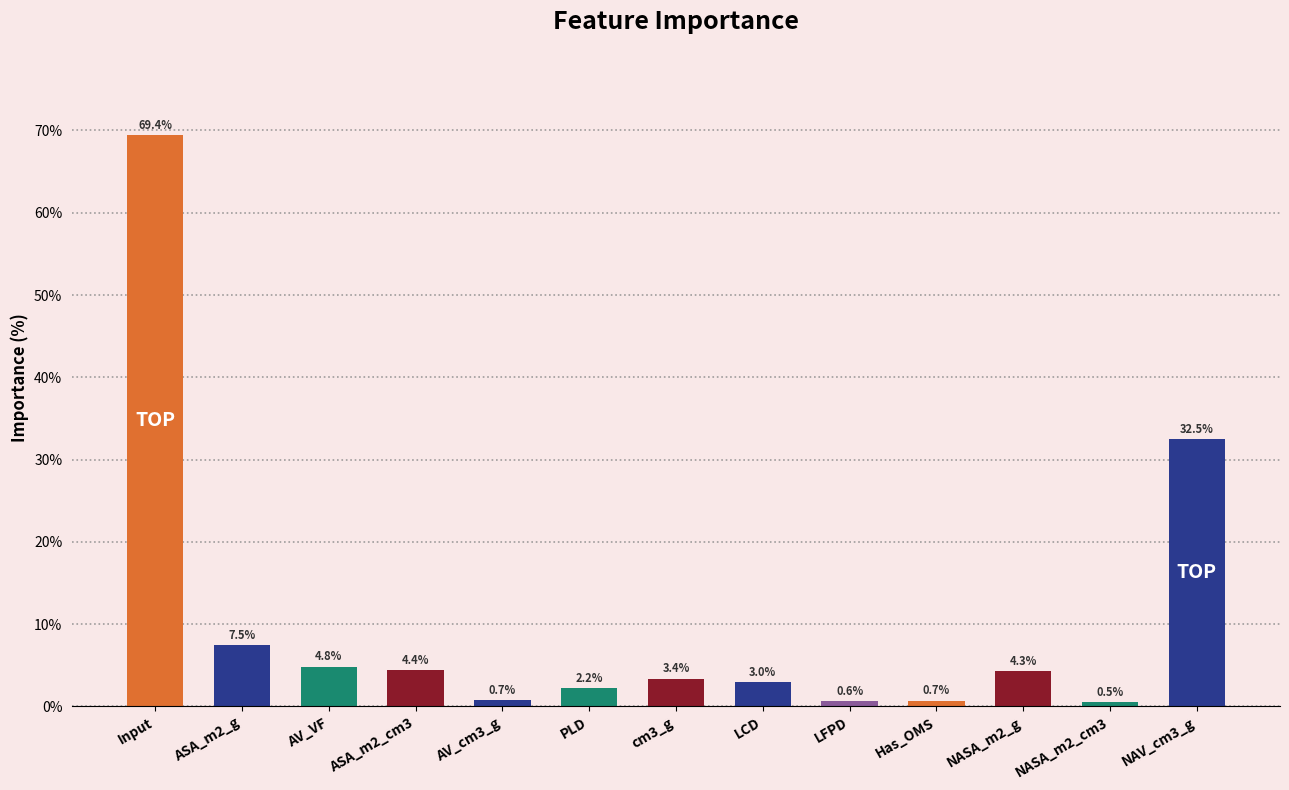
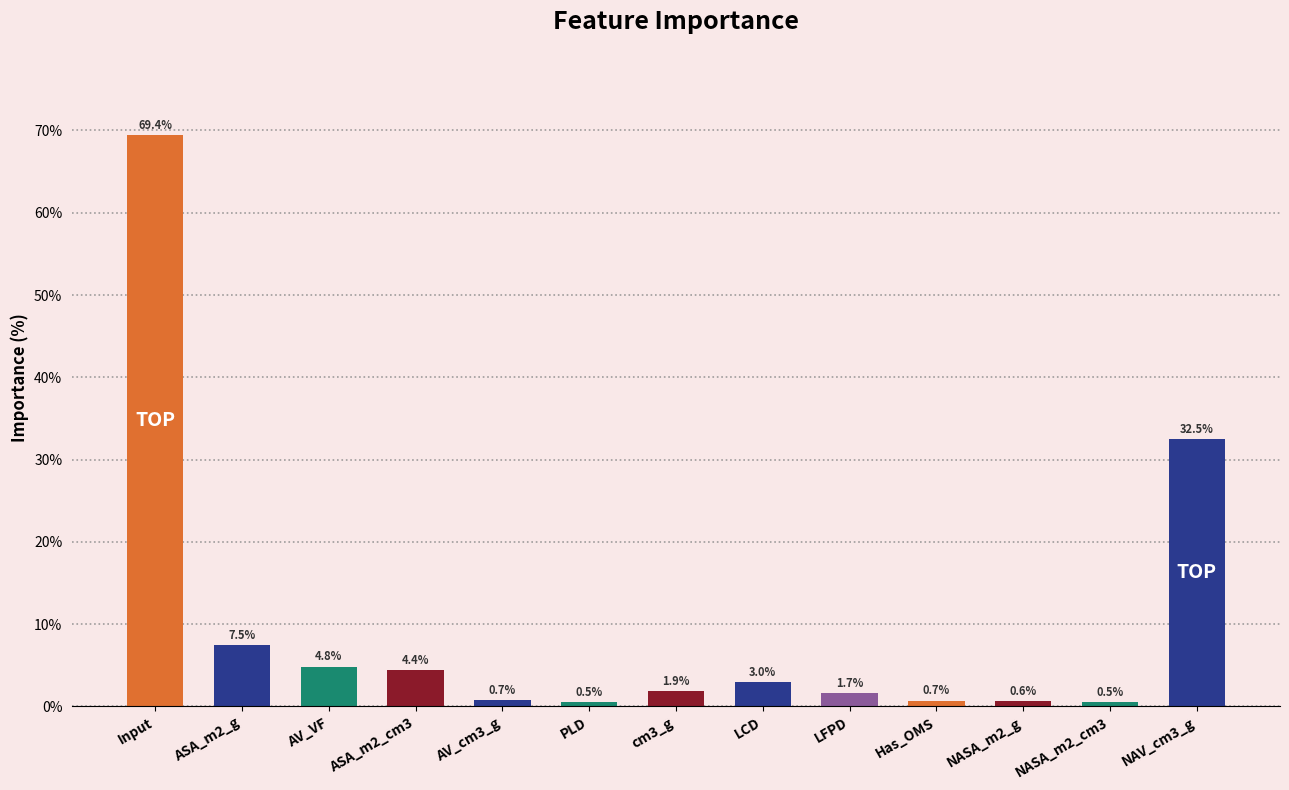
PLD: 2.2% -> 0.5%
cm3_g: 3.4% -> 1.9%
LFPD: 0.6% -> 1.7%
NASA_m2_g: 4.3% -> 0.6%
